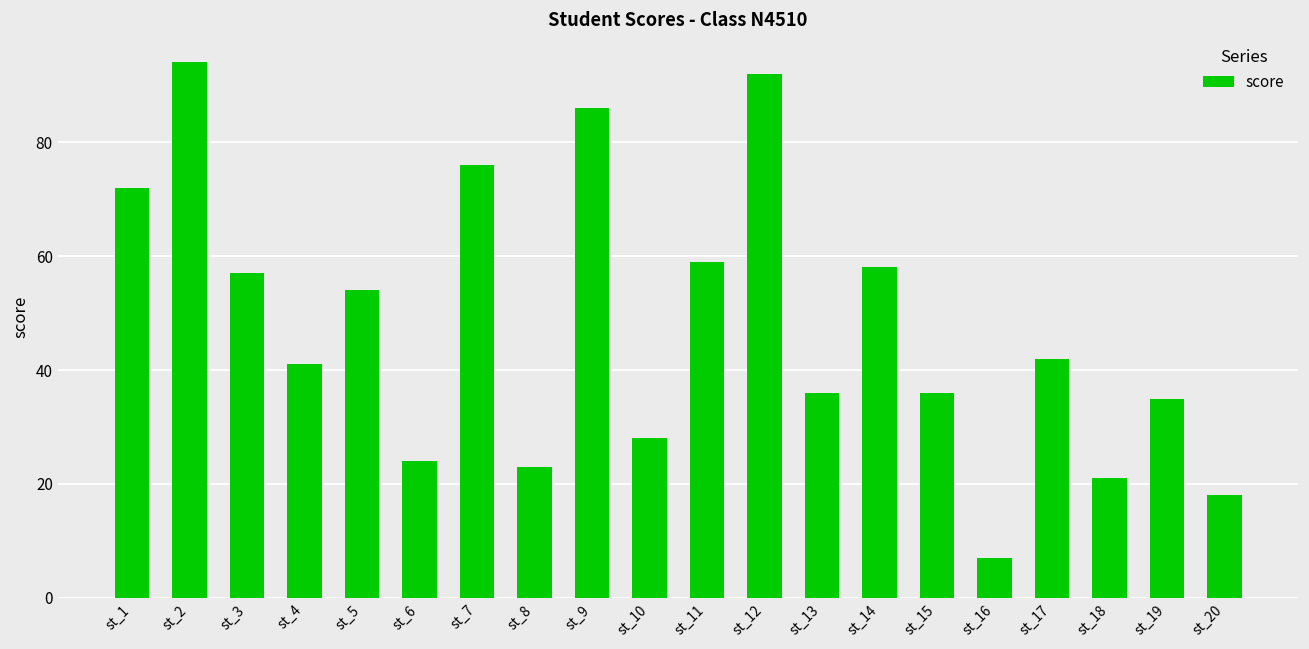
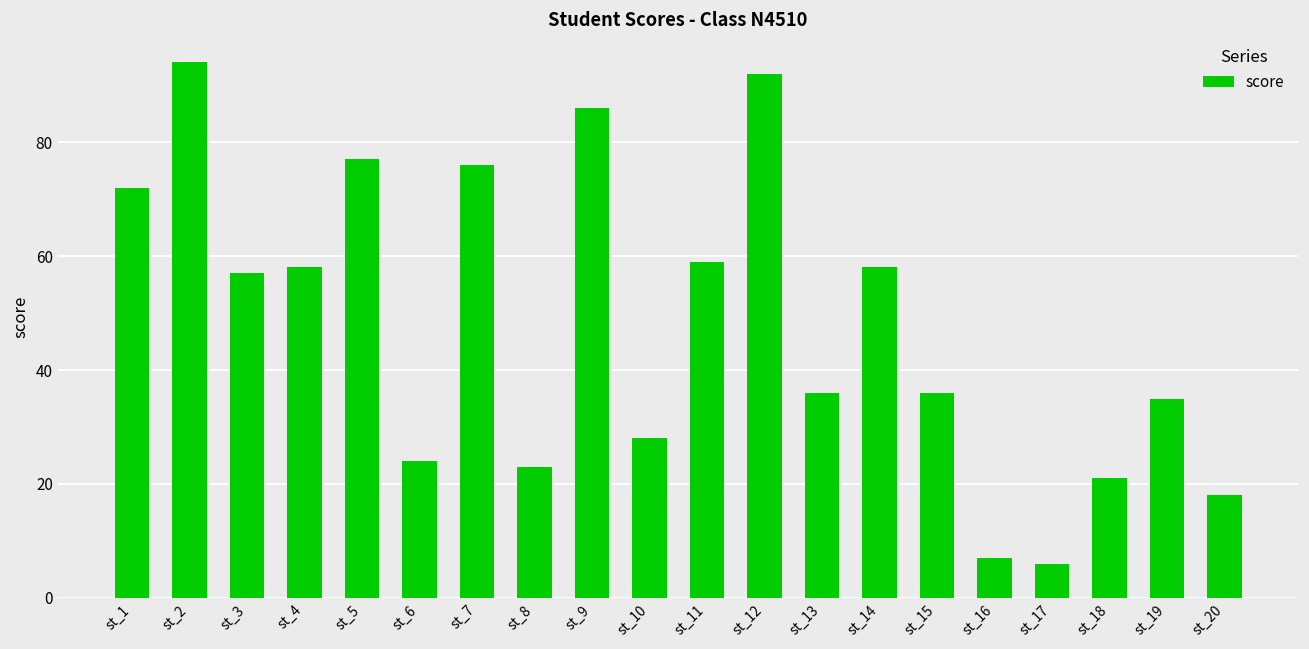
st_4: 41 -> 58
st_5: 54 -> 77
st_17: 42 -> 6
